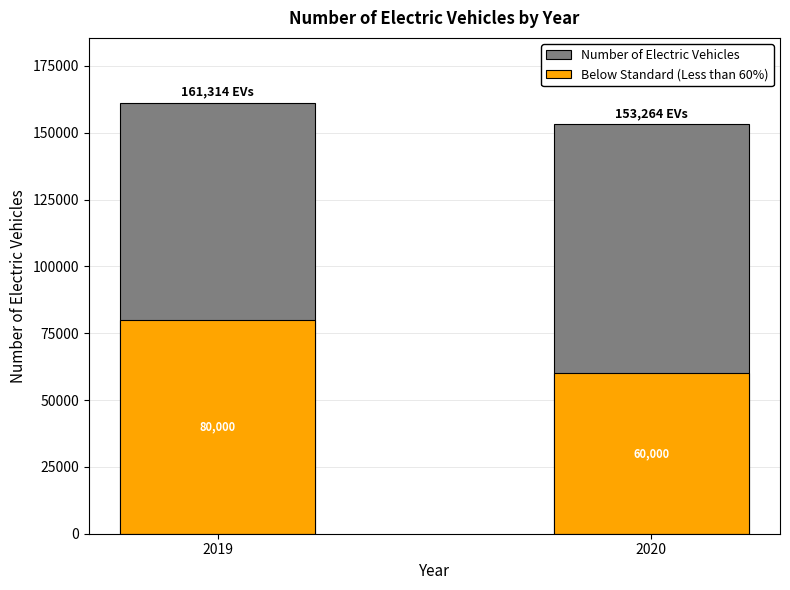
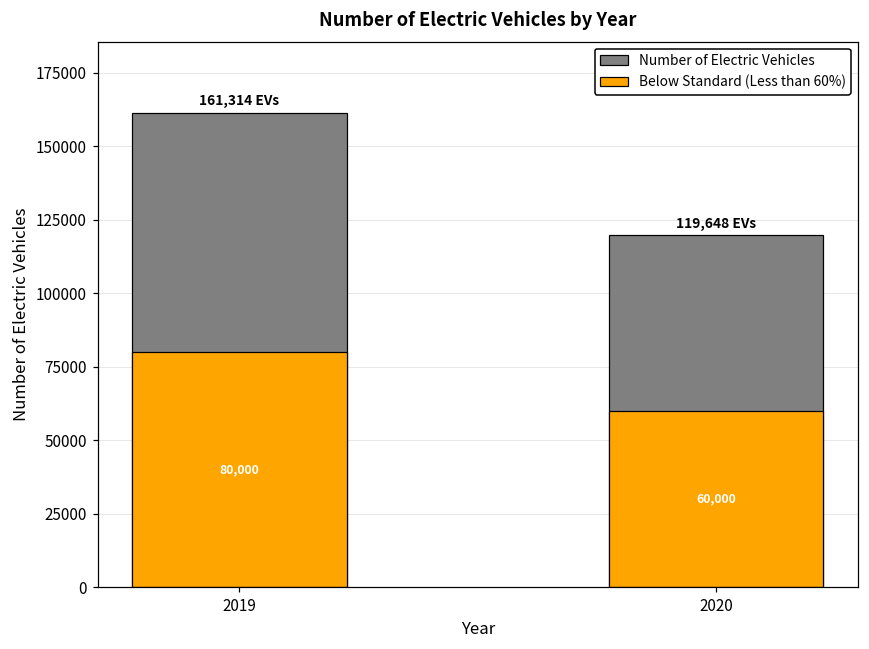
Number of Electric Vehicles, 2020: 153,264 -> 119,648
